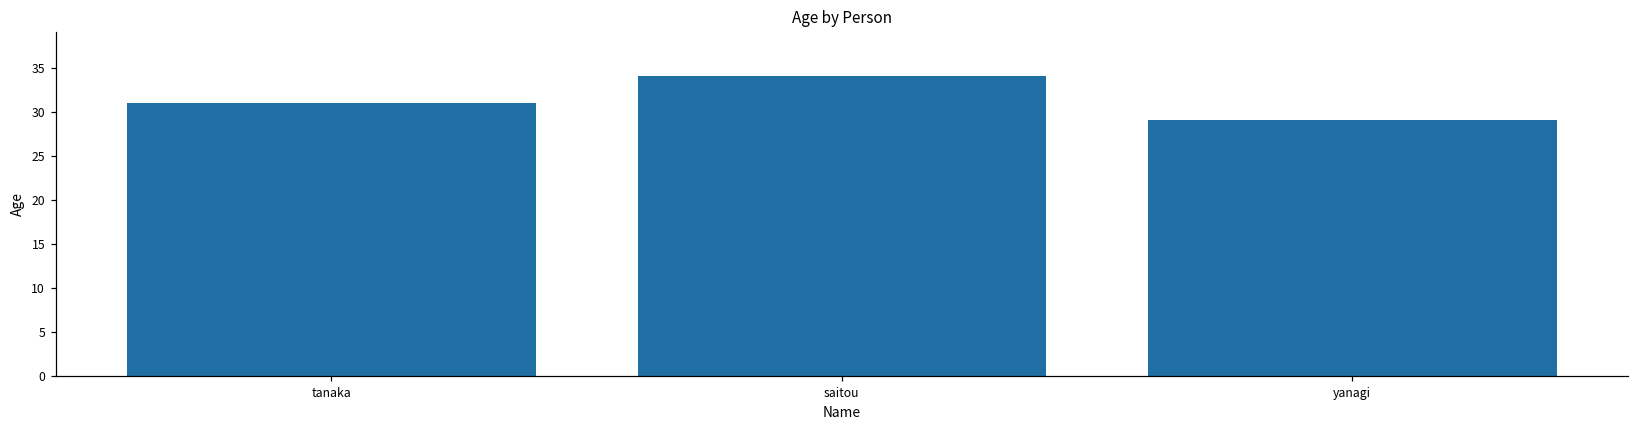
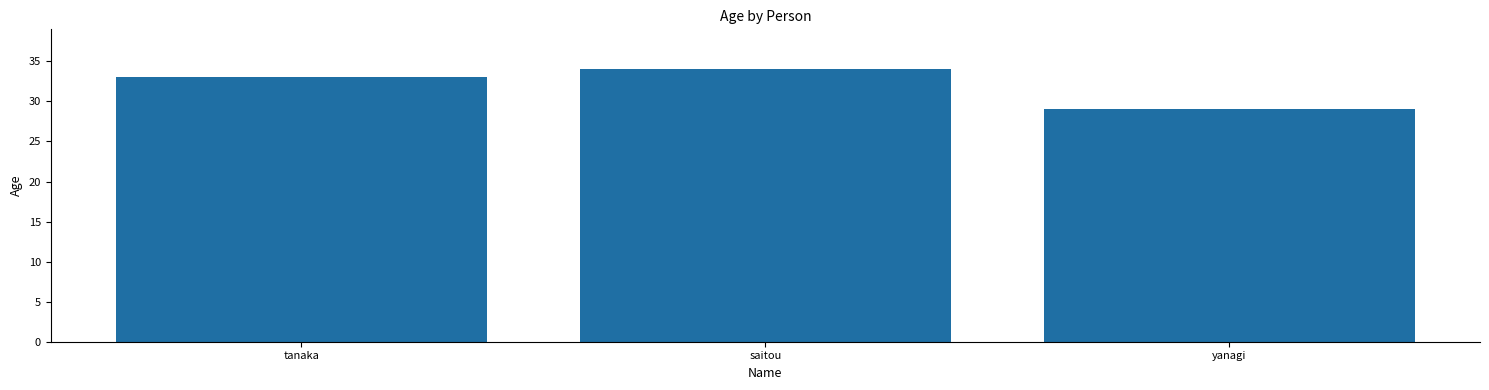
tanaka: 31 -> 33
